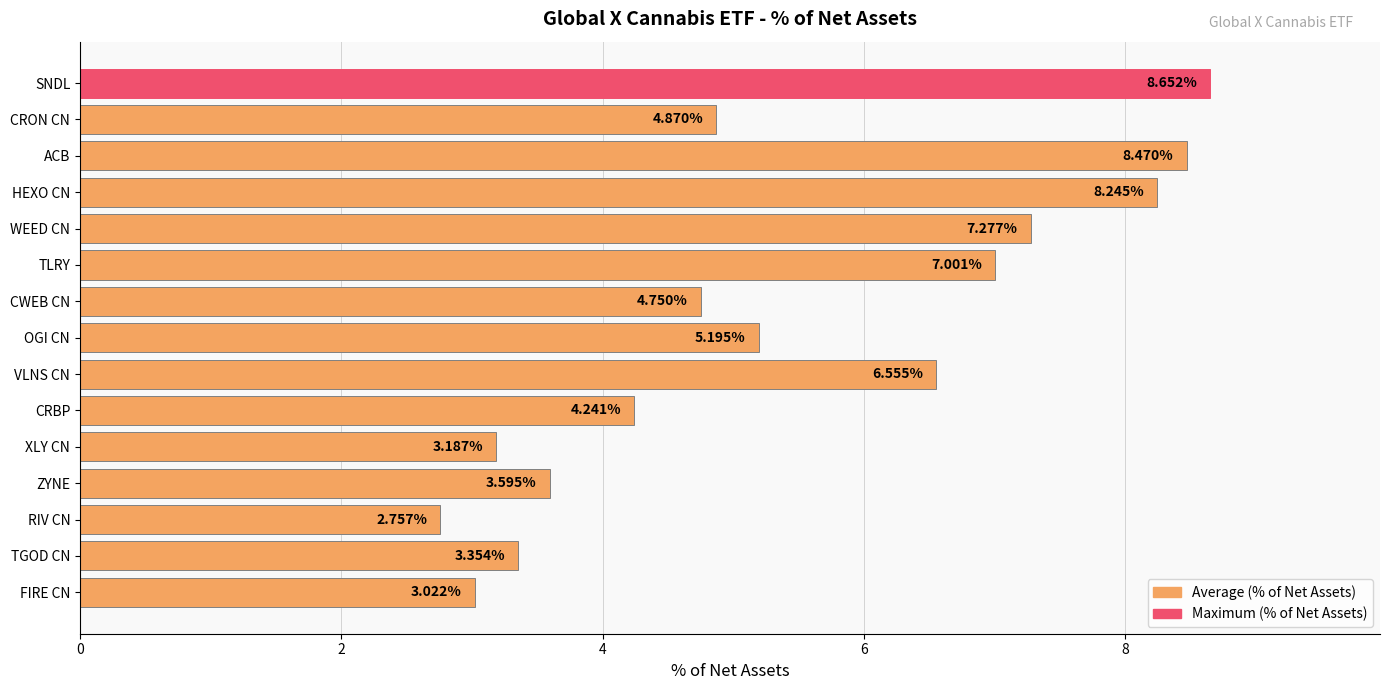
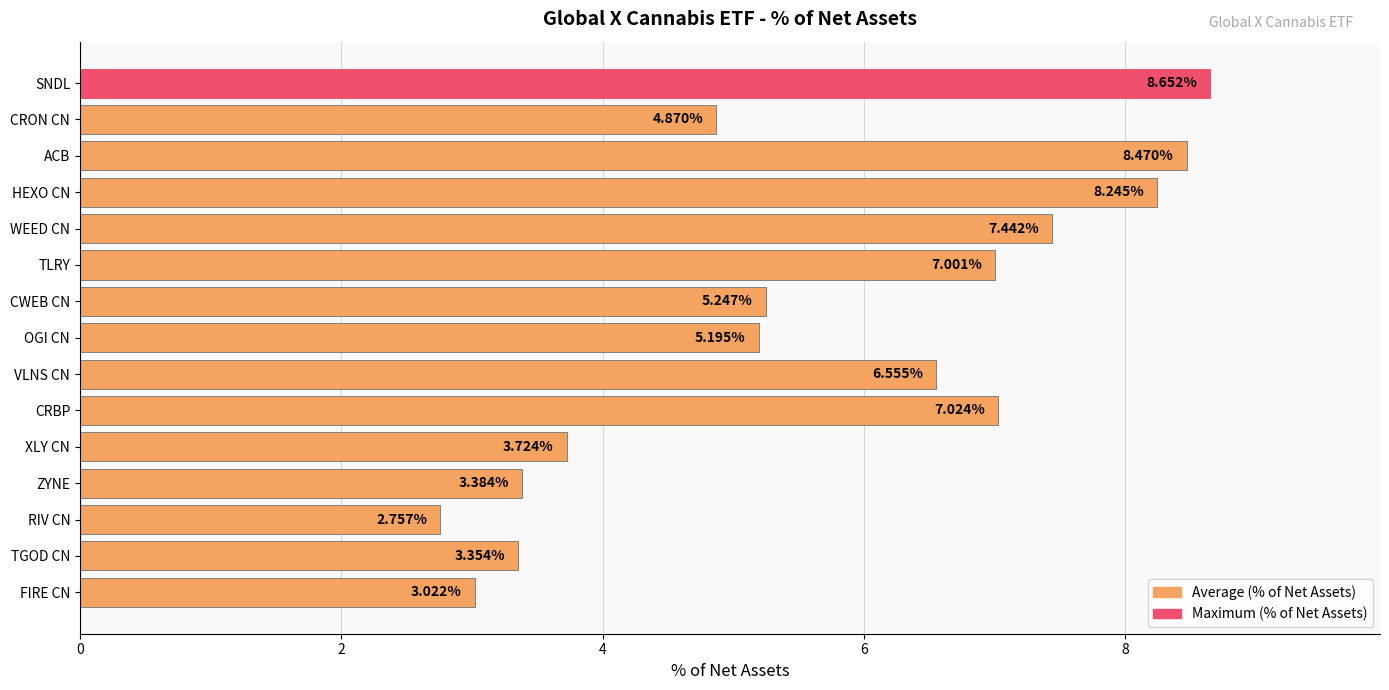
WEED CN: 7.277% -> 7.442%
CWEB CN: 4.750% -> 5.247%
CRBP: 4.241% -> 7.024%
XLY CN: 3.187% -> 3.724%
ZYNE: 3.595% -> 3.384%
